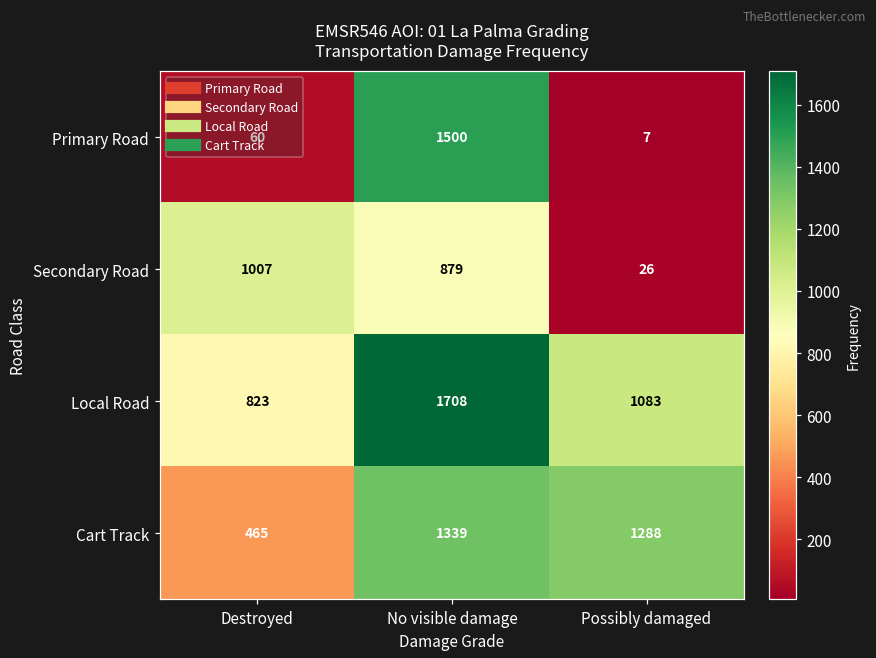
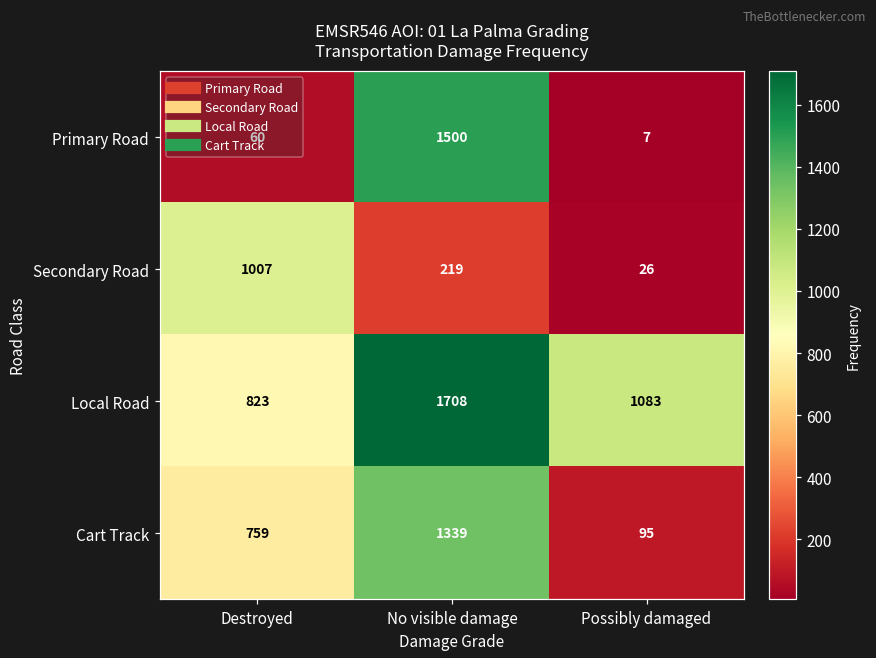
Secondary Road, No visible damage: 879 -> 219
Cart Track, Destroyed: 465 -> 759
Cart Track, Possibly damaged: 1288 -> 95
